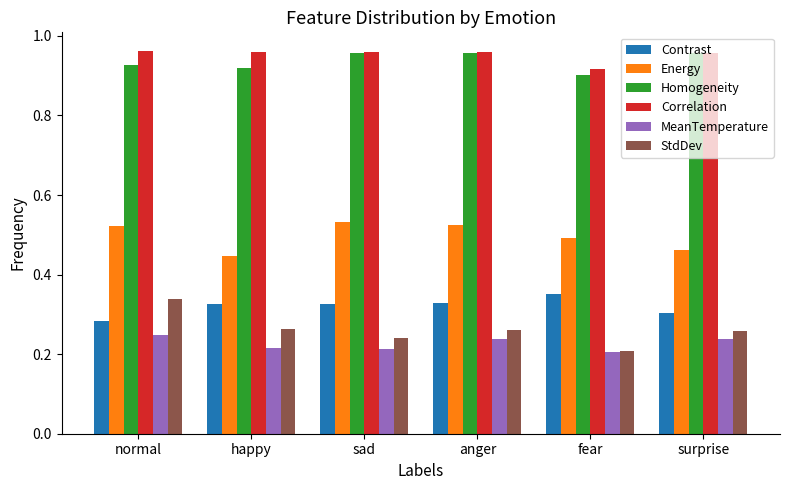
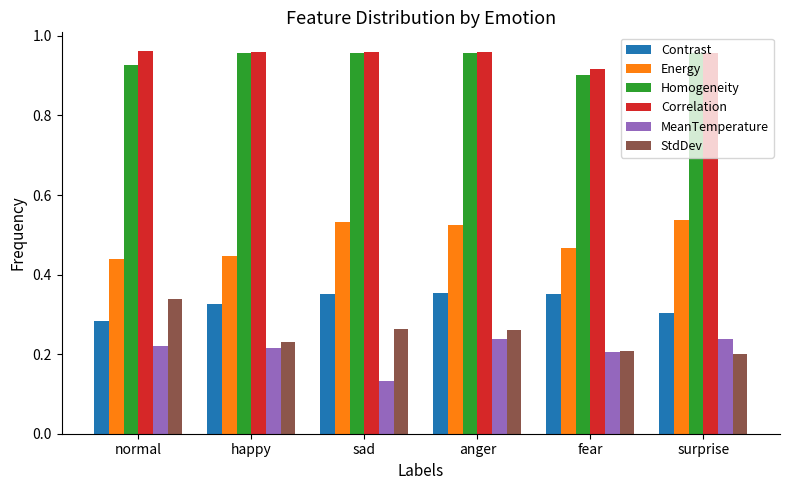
Energy, normal: 0.52 -> 0.44
MeanTemperature, normal: 0.25 -> 0.22
Homogeneity, happy: 0.92 -> 0.96
StdDev, happy: 0.26 -> 0.23
Contrast, sad: 0.33 -> 0.35
MeanTemperature, sad: 0.21 -> 0.13
StdDev, sad: 0.24 -> 0.26
Contrast, anger: 0.33 -> 0.35
Energy, fear: 0.49 -> 0.47
Energy, surprise: 0.46 -> 0.54
StdDev, surprise: 0.26 -> 0.20
